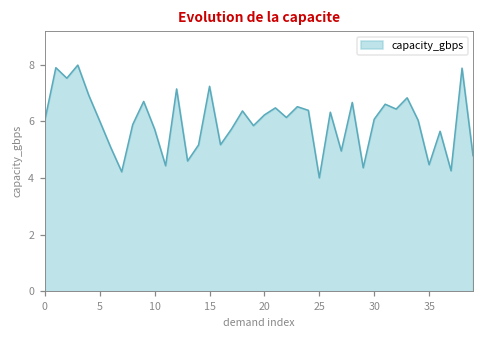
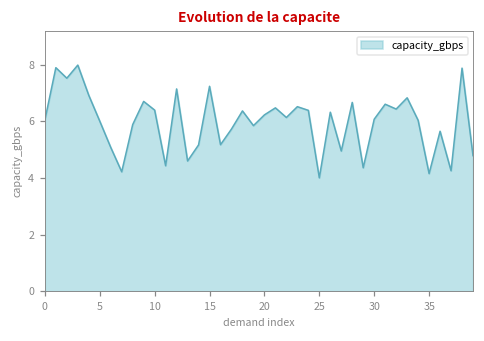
10: 5.7 -> 6.4
35: 4.5 -> 4.2
